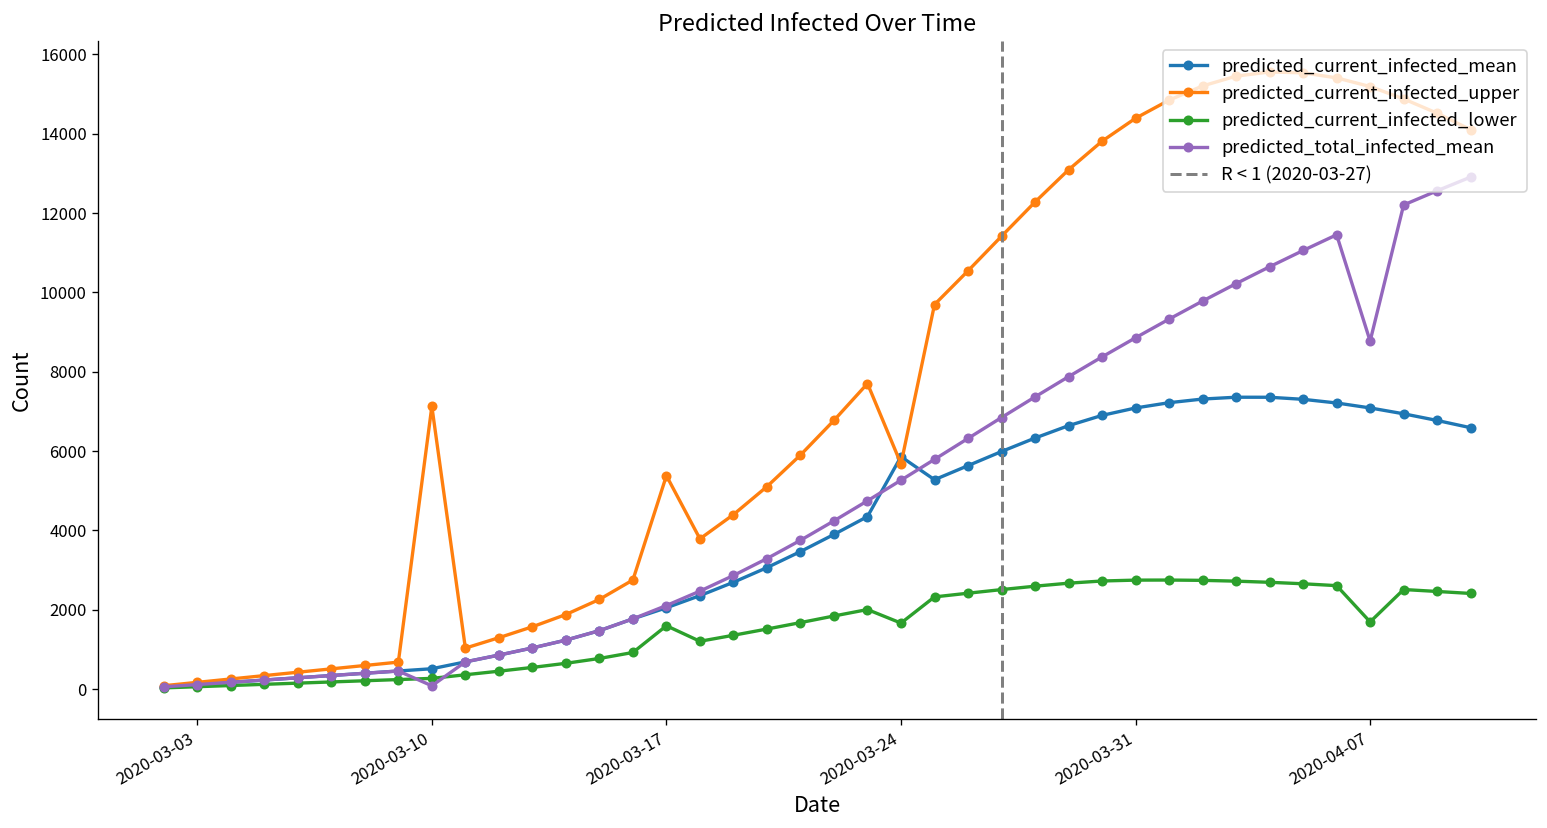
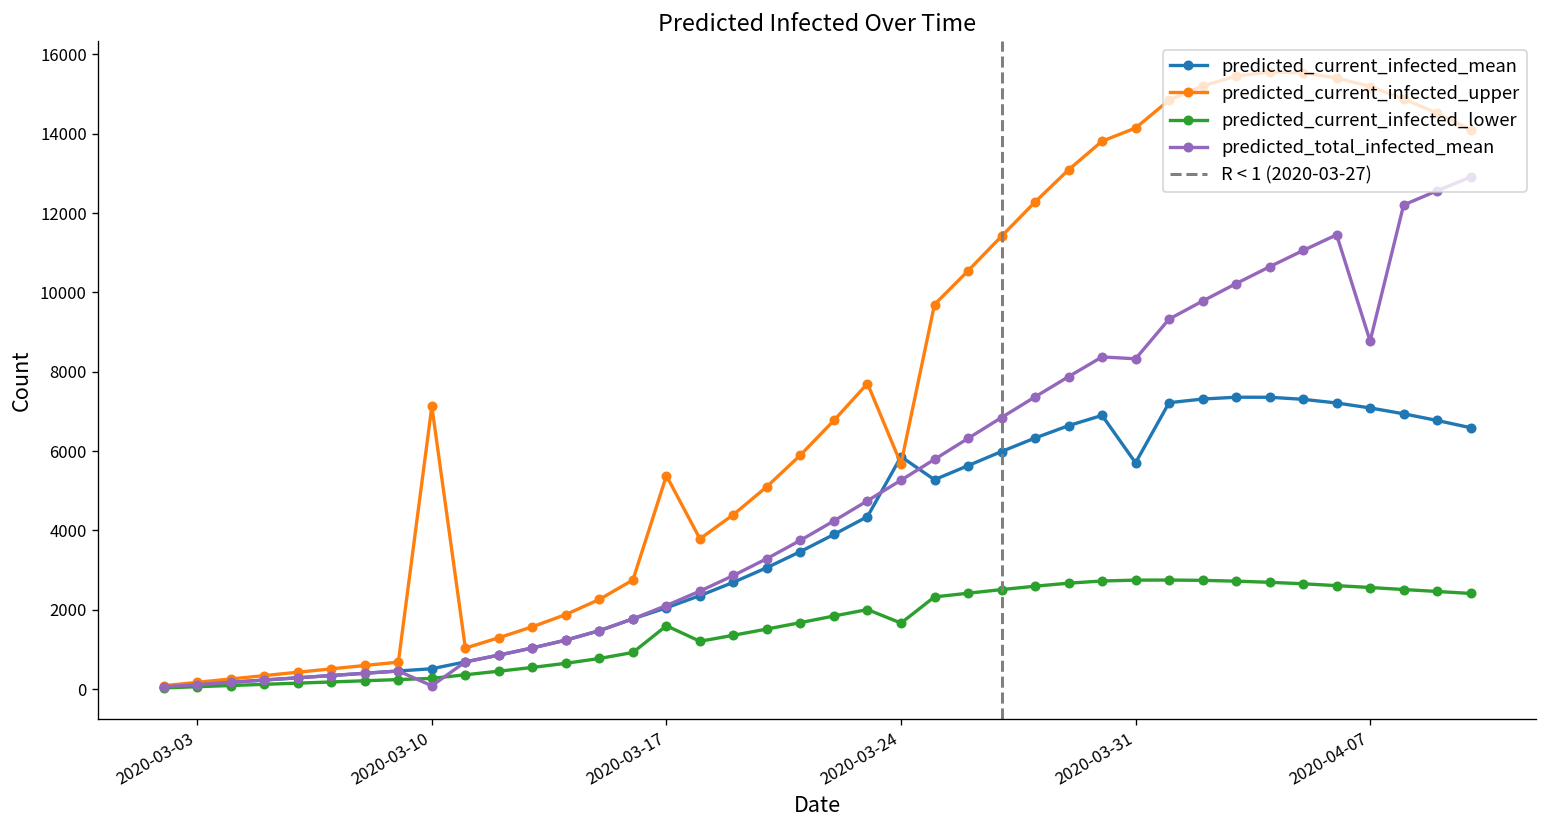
predicted_current_infected_mean, 2020-03-31: 7100 -> 5700
predicted_current_infected_upper, 2020-03-31: 14400 -> 14100
predicted_total_infected_mean, 2020-03-31: 8900 -> 8300
predicted_current_infected_lower, 2020-04-07: 1700 -> 2600
